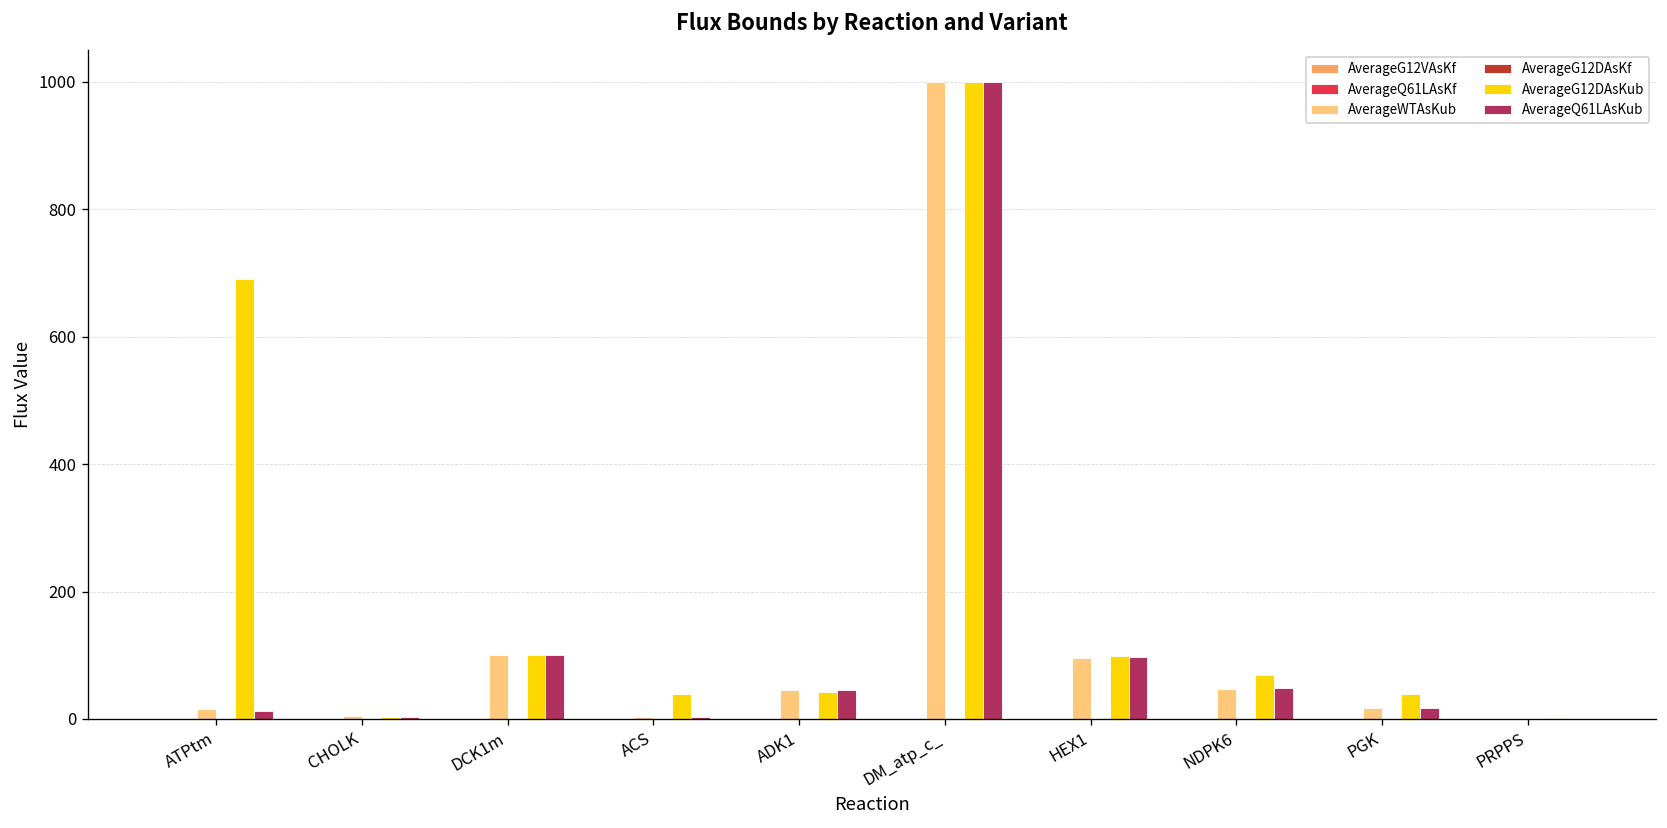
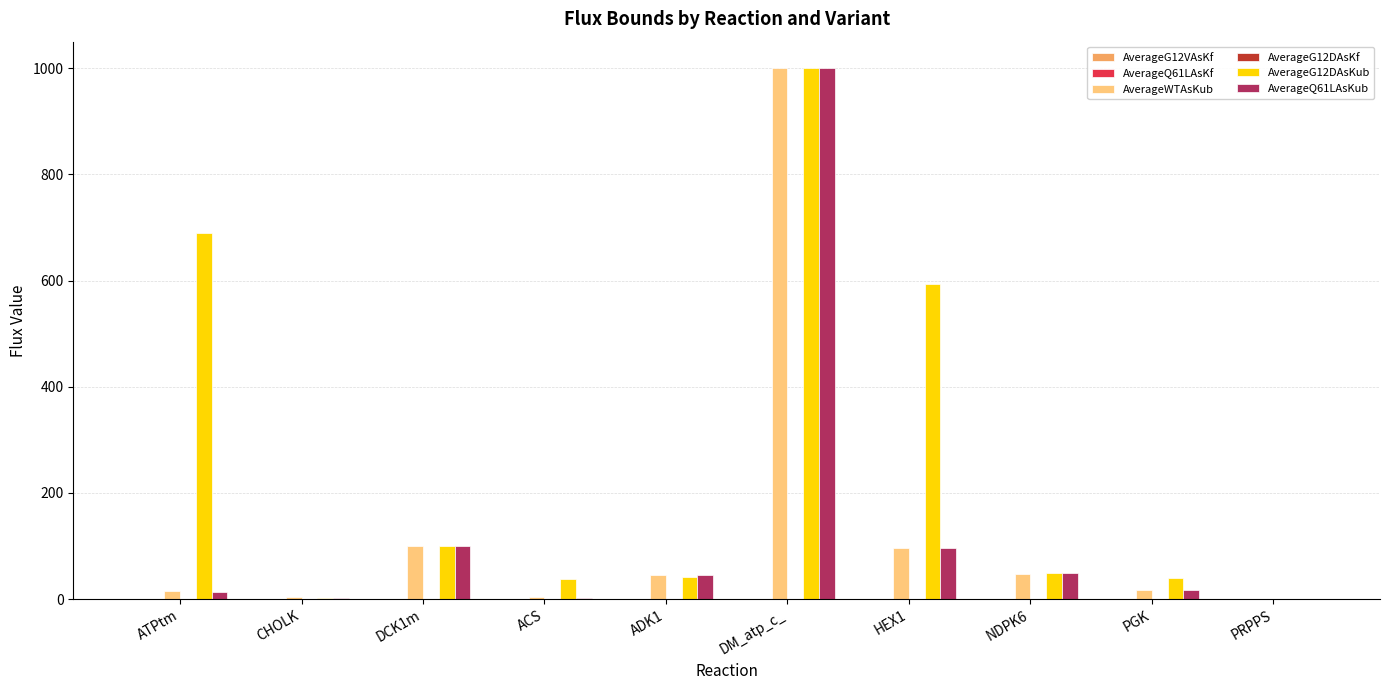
AverageG12DAsKub, HEX1: 100 -> 590
AverageG12DAsKub, NDPK6: 70 -> 50
